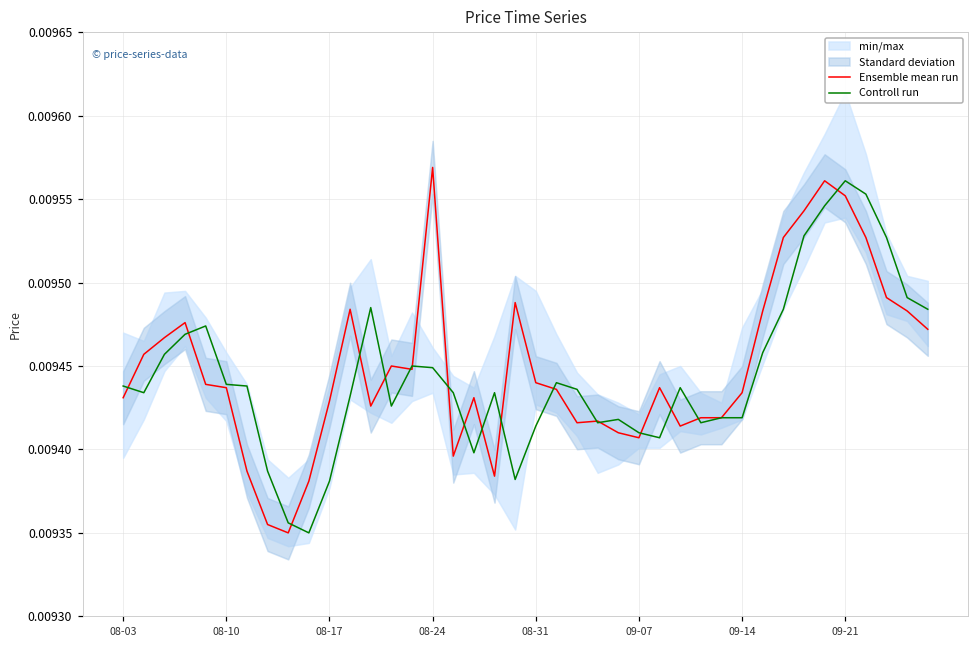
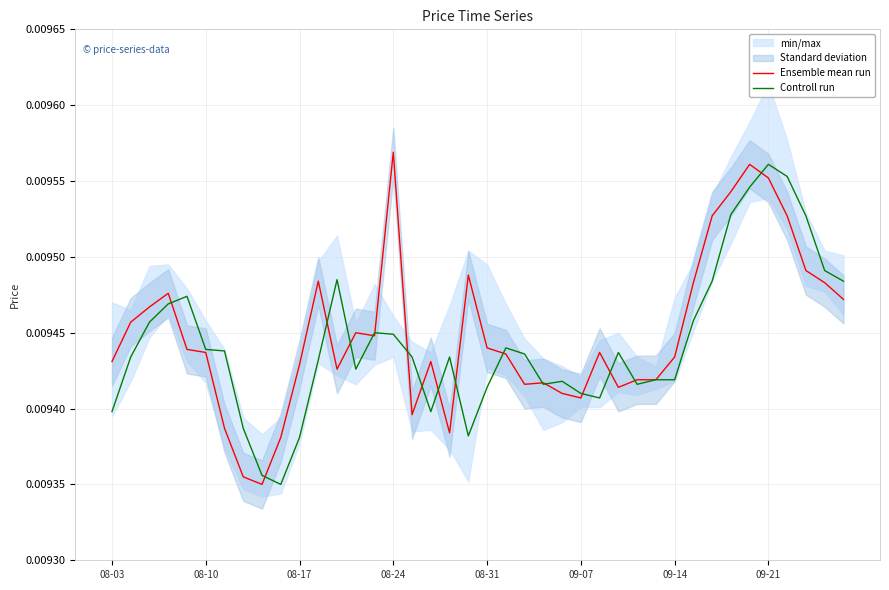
Controll run, 08-03: 0.009438 -> 0.009398
